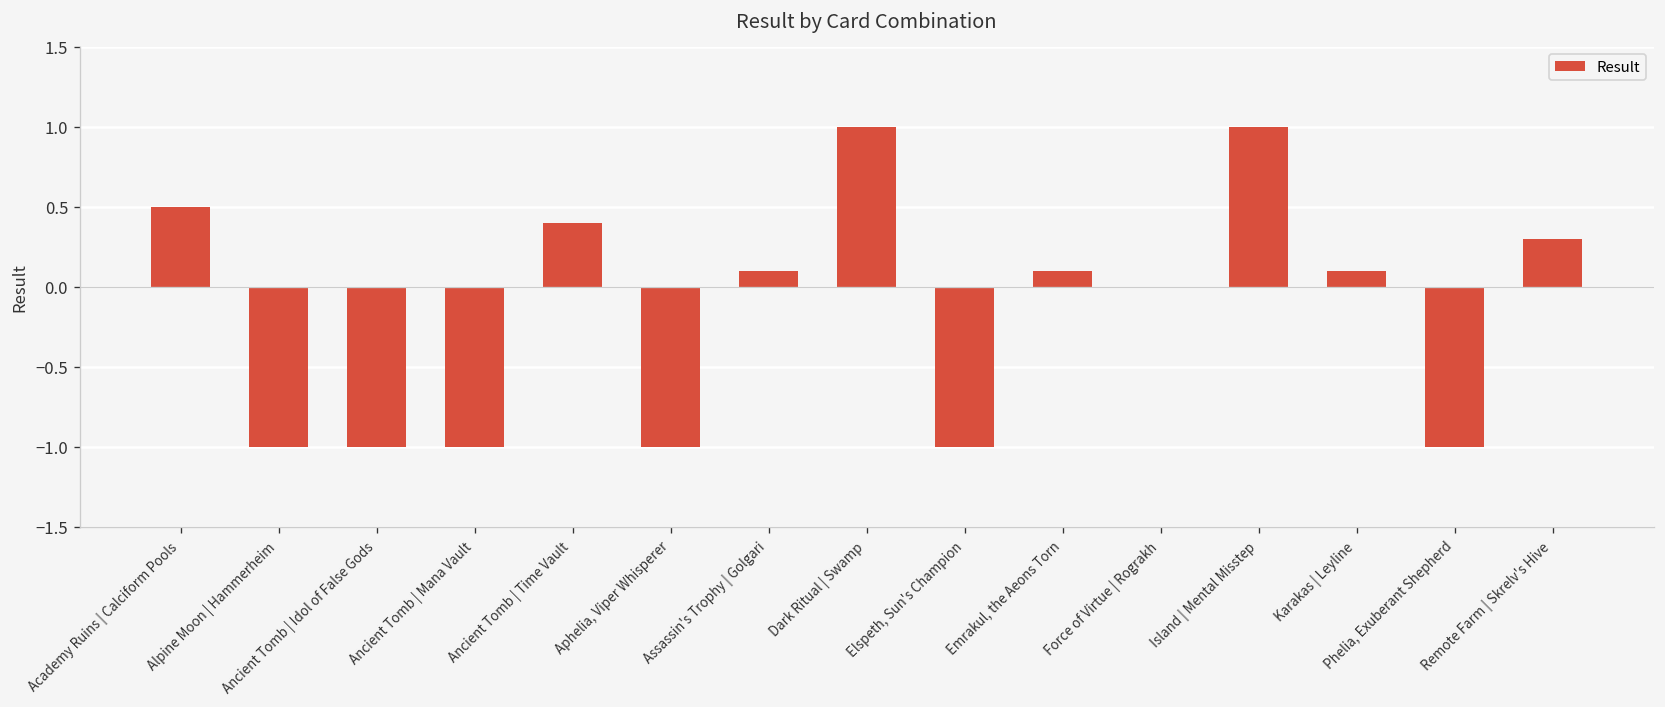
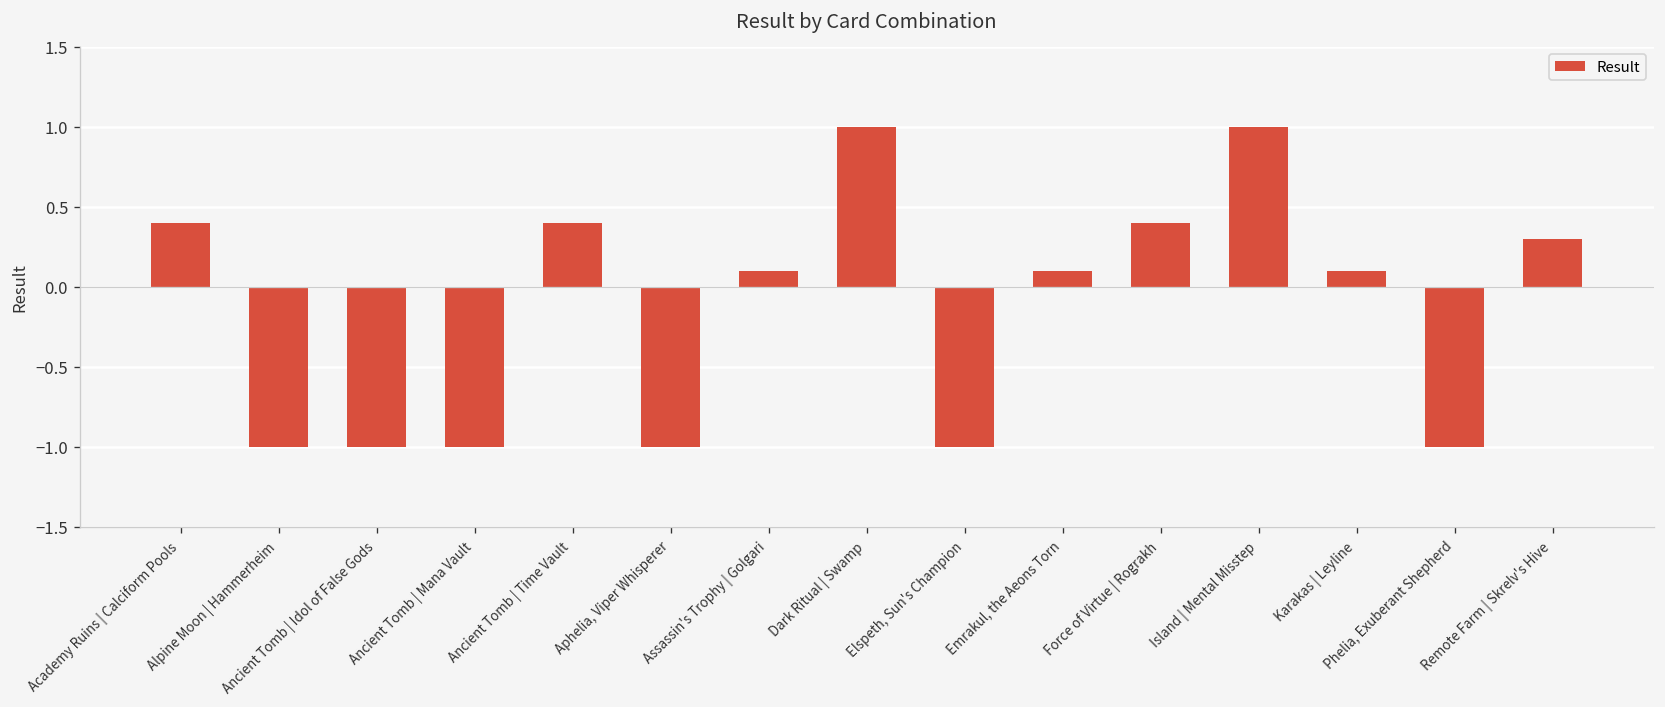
Academy Ruins | Calciform Pools: 0.5 -> 0.4
Force of Virtue | Rograkh: 0.0 -> 0.4
